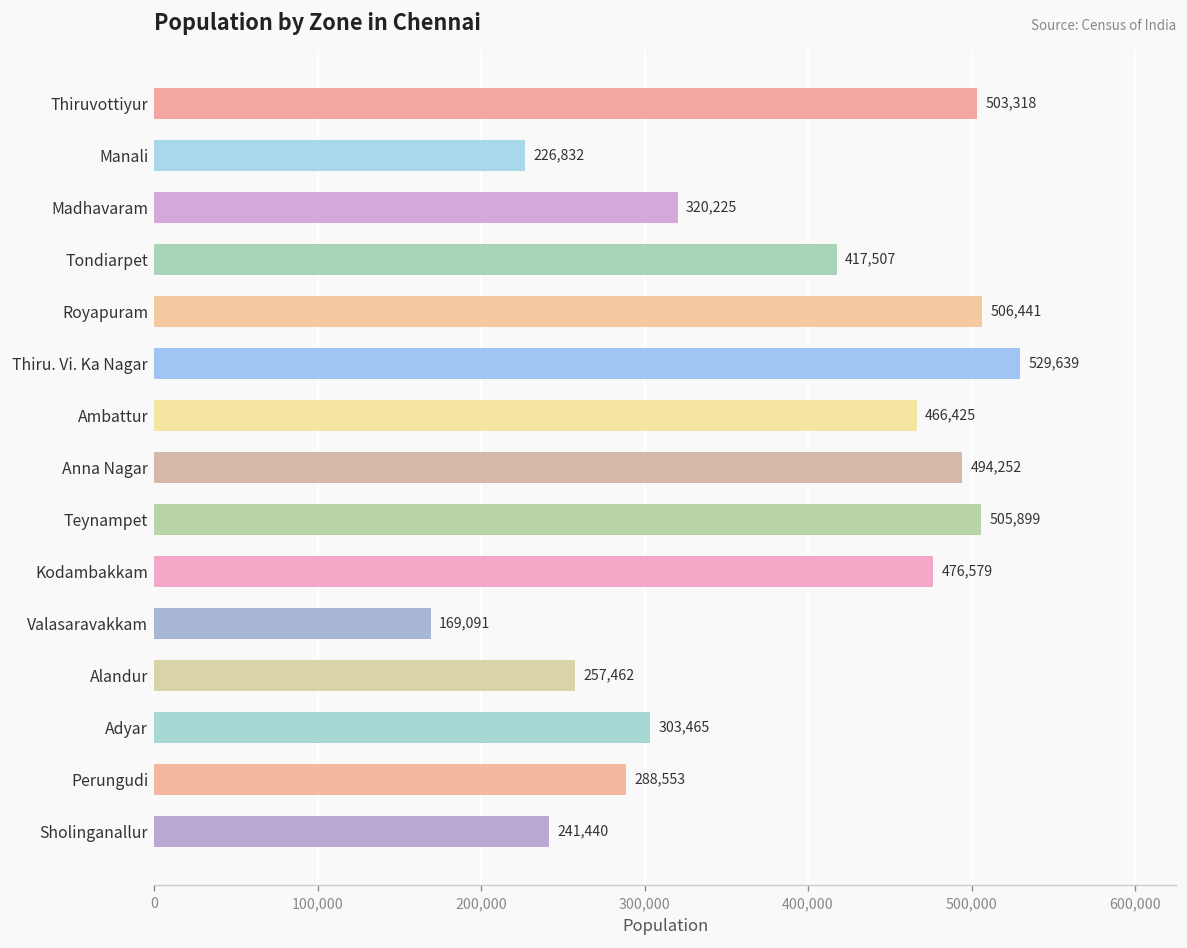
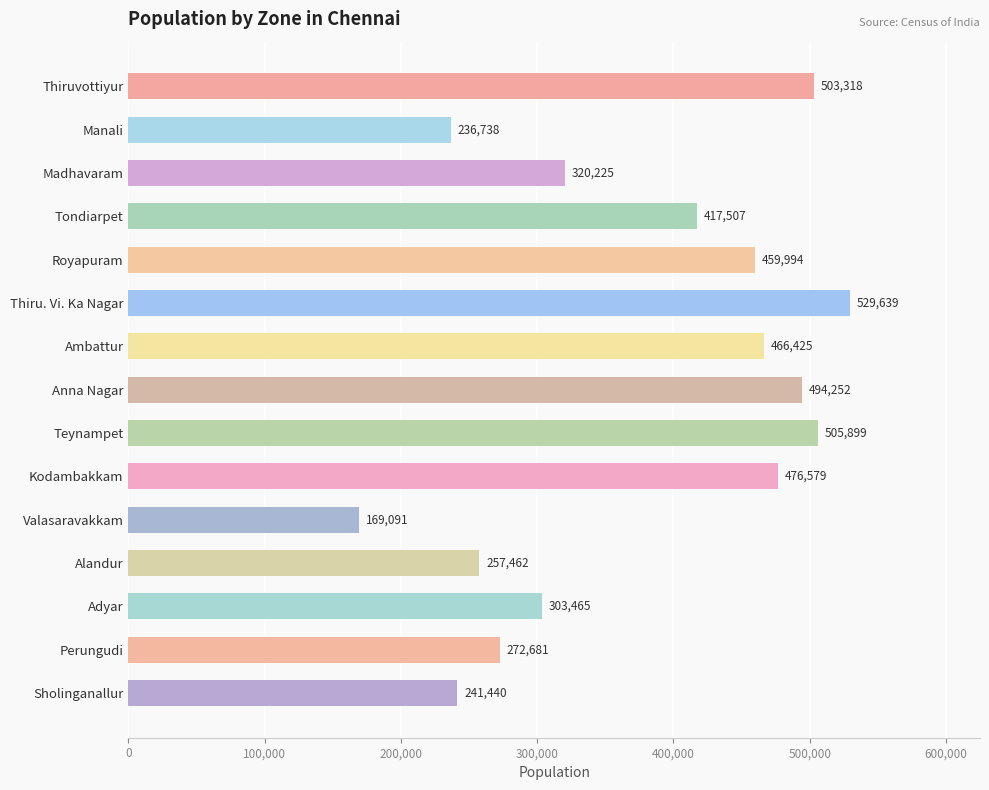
Manali: 226,832 -> 236,738
Royapuram: 506,441 -> 459,994
Perungudi: 288,553 -> 272,681
